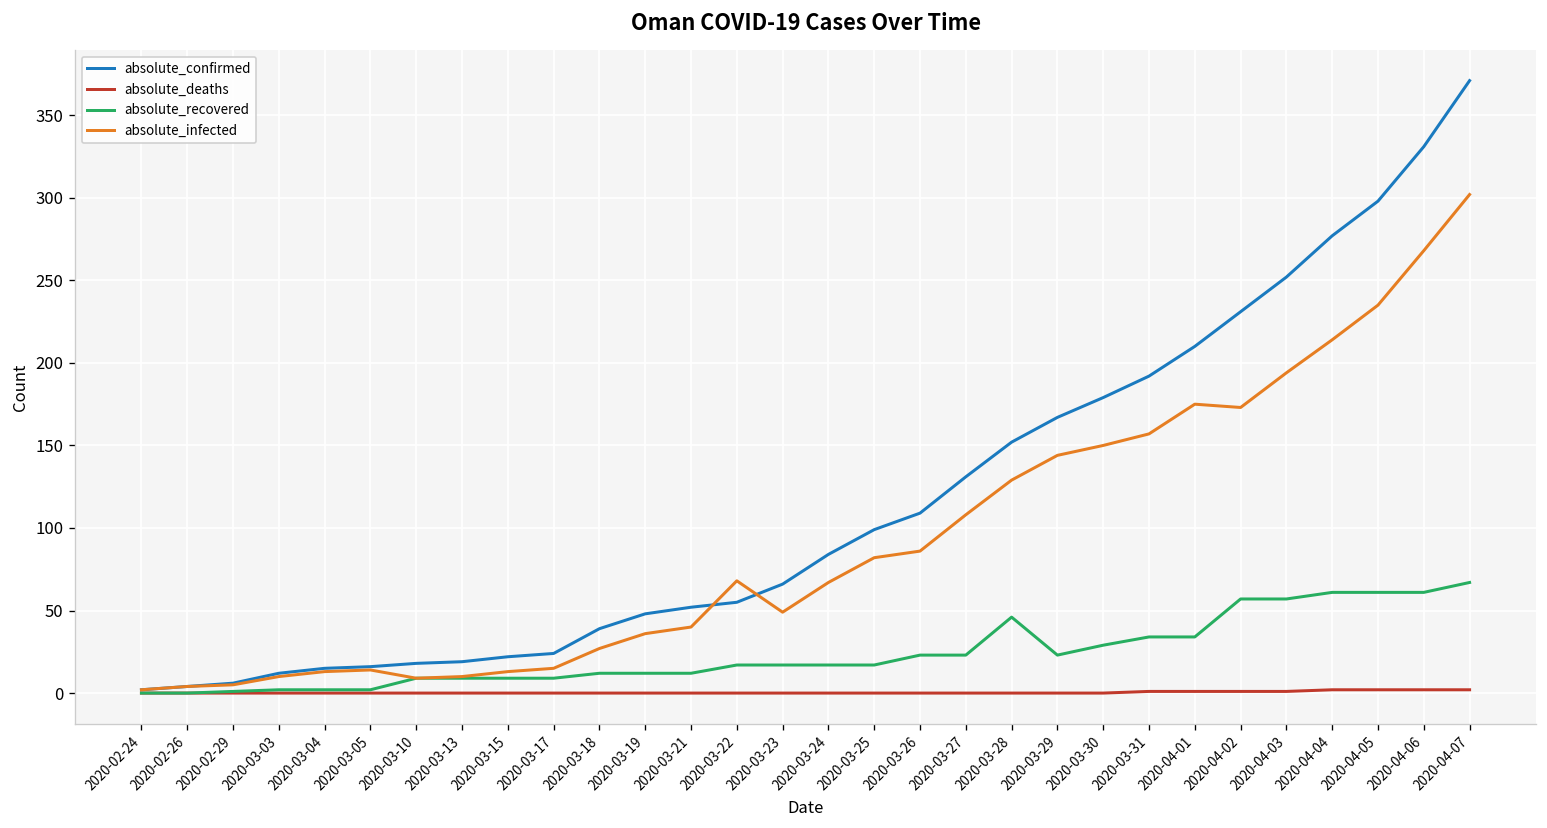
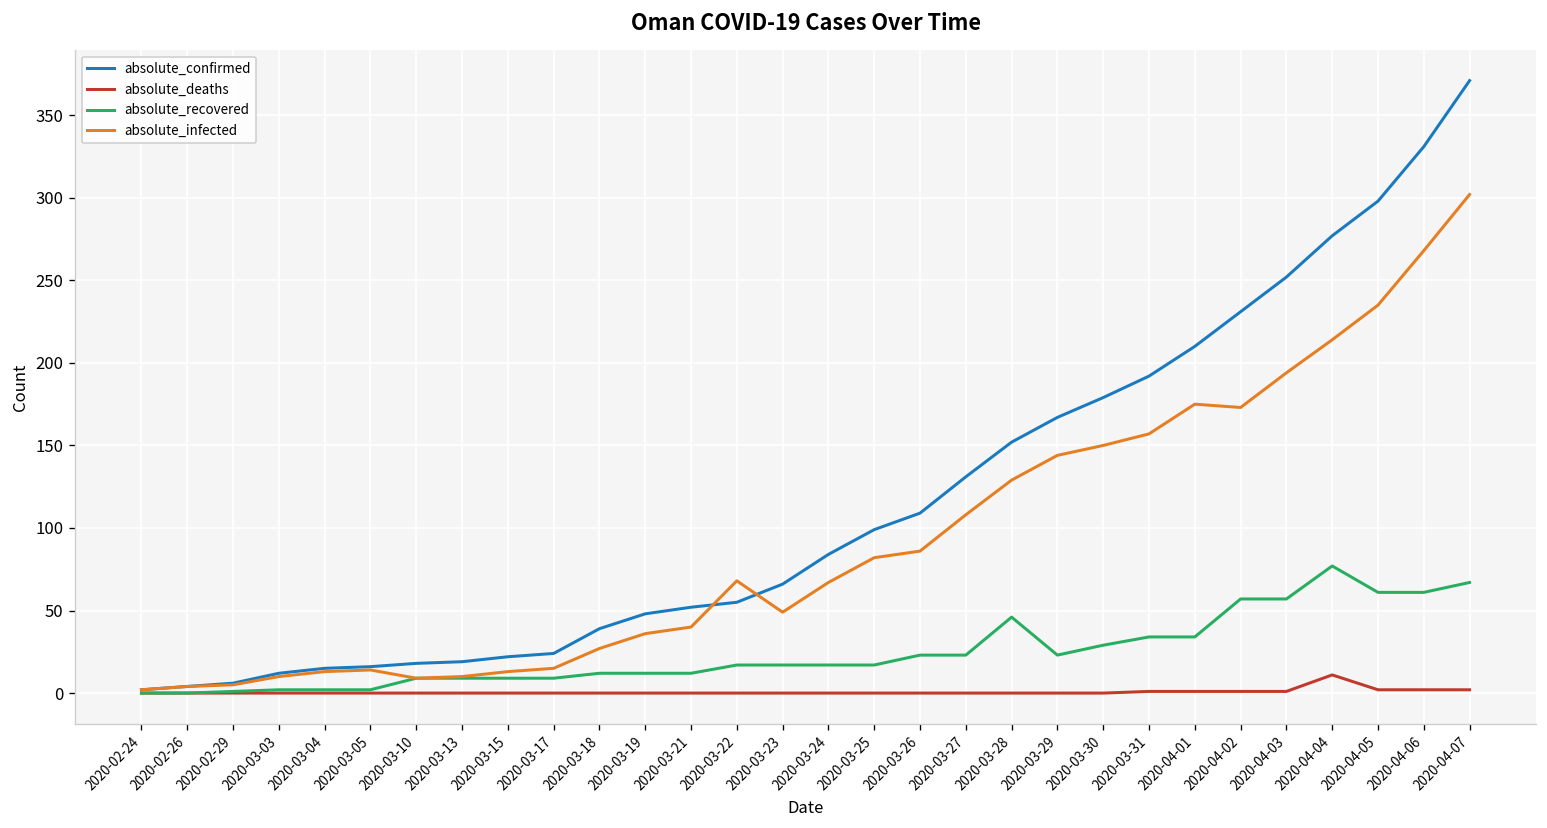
absolute_deaths, 2020-04-04: 2 -> 11
absolute_recovered, 2020-04-04: 61 -> 77
